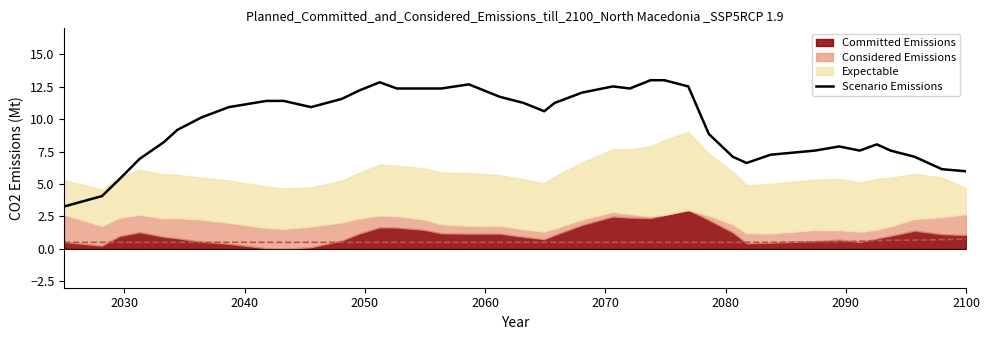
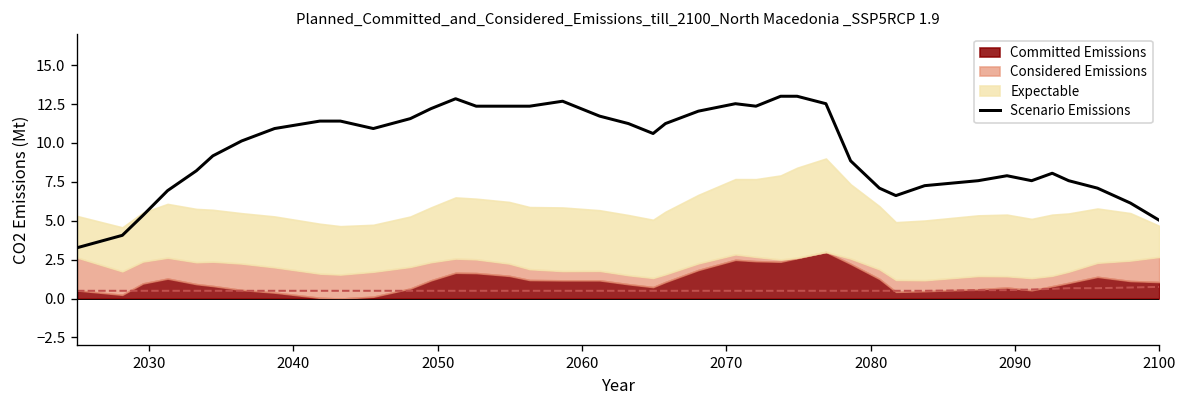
Scenario Emissions, 2100: 6.0 -> 5.0
